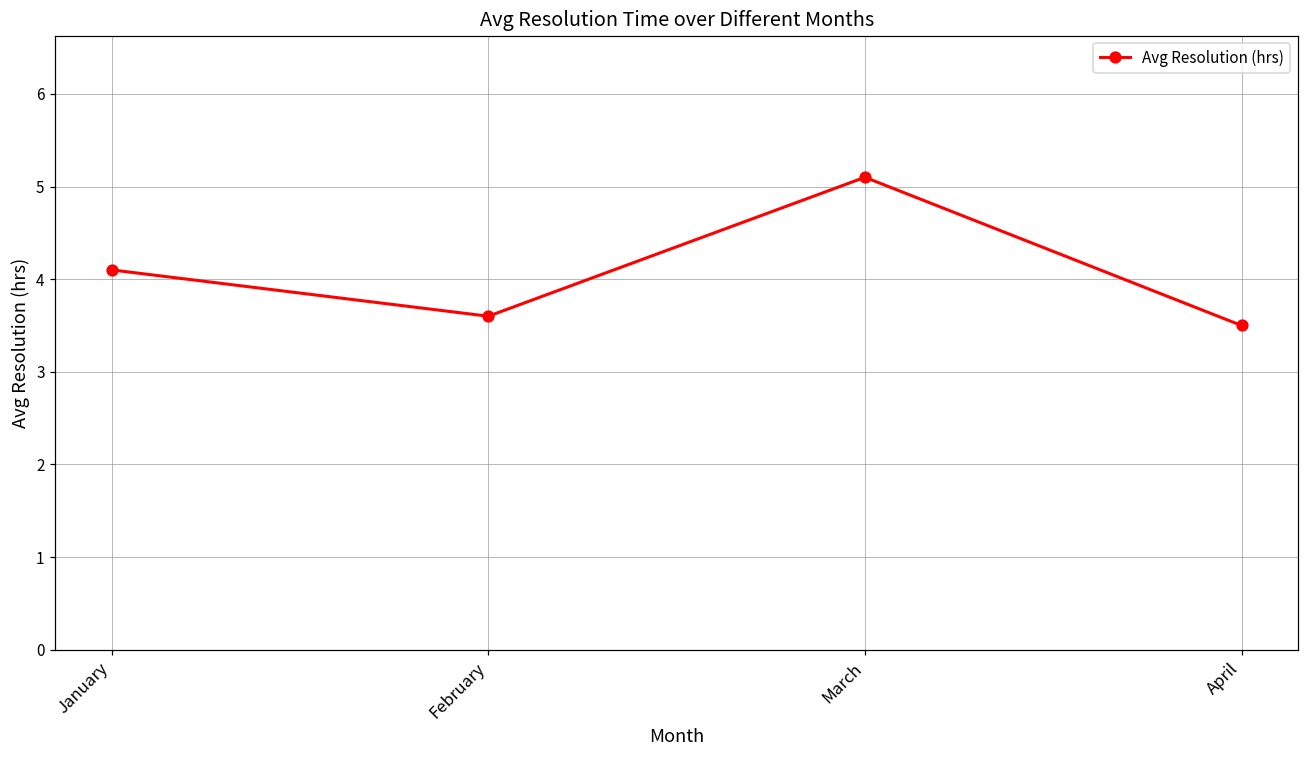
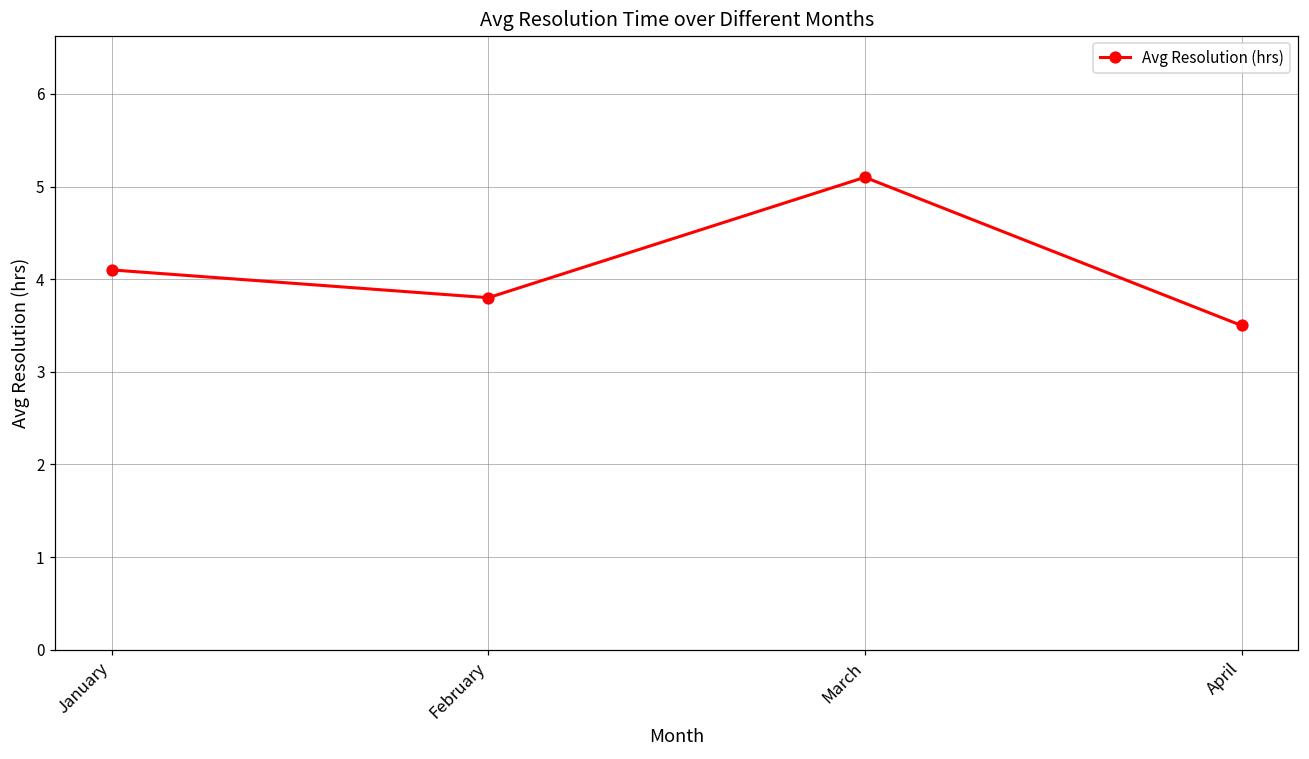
February: 3.6 -> 3.8
